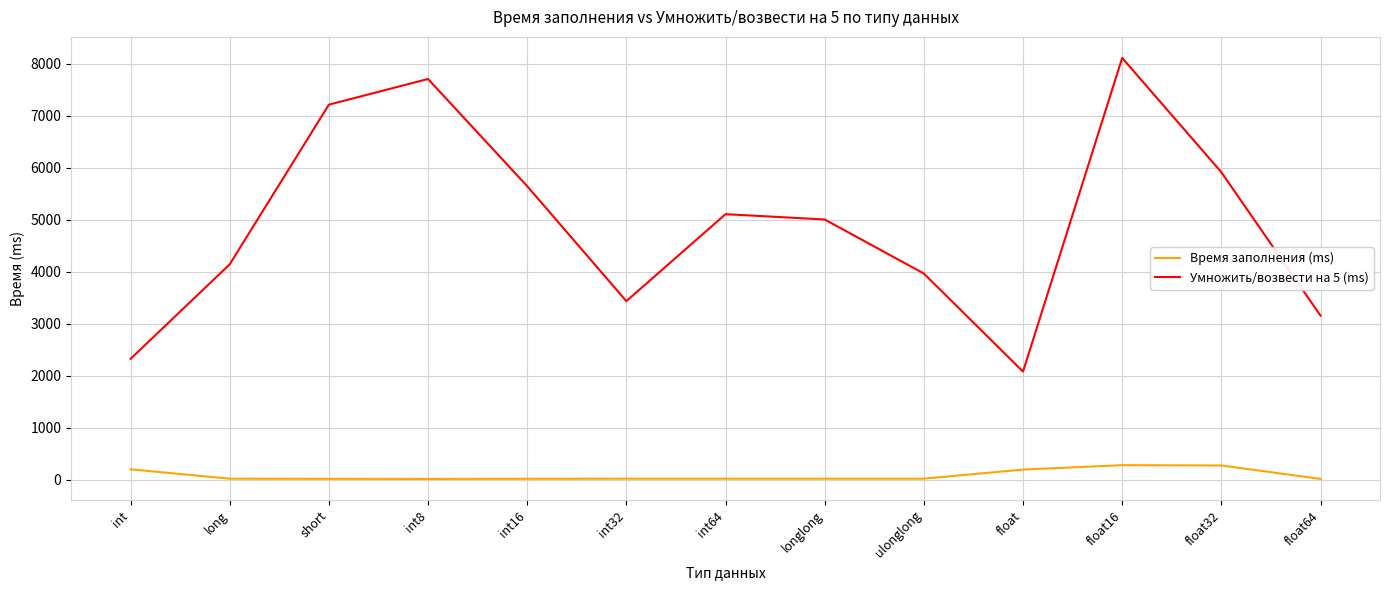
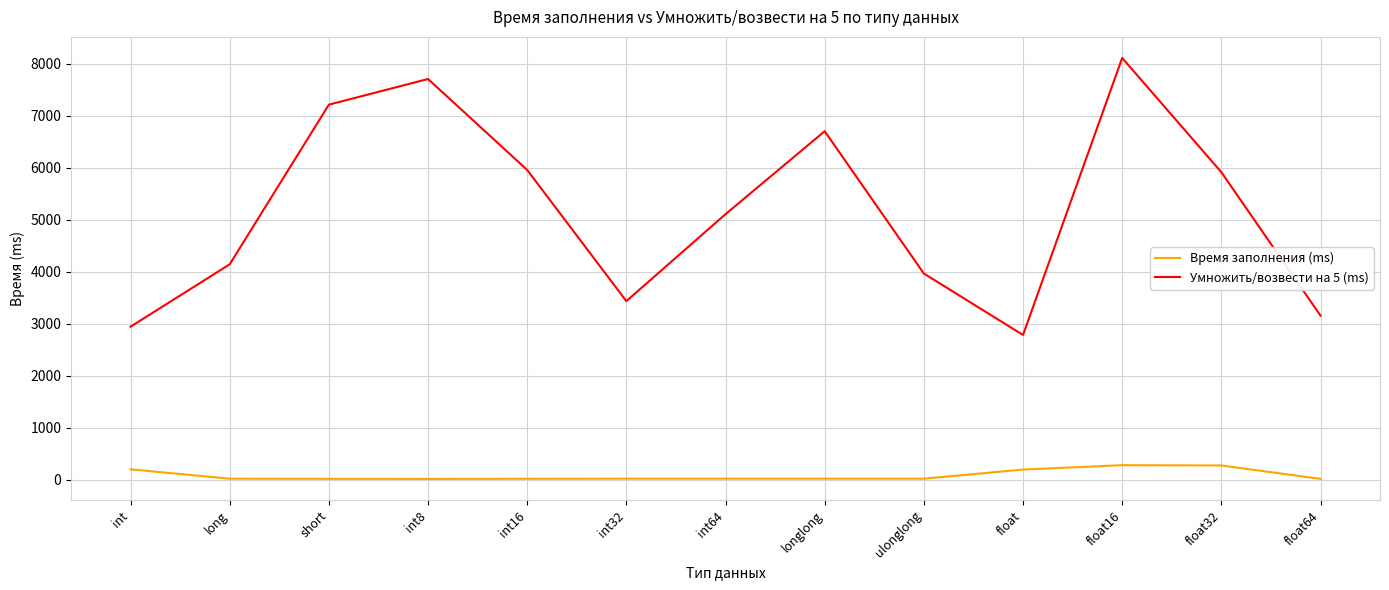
Умножить/возвести на 5 (ms), int: 2300 -> 2900
Умножить/возвести на 5 (ms), int16: 5600 -> 6000
Умножить/возвести на 5 (ms), longlong: 5000 -> 6700
Умножить/возвести на 5 (ms), float: 2100 -> 2800
